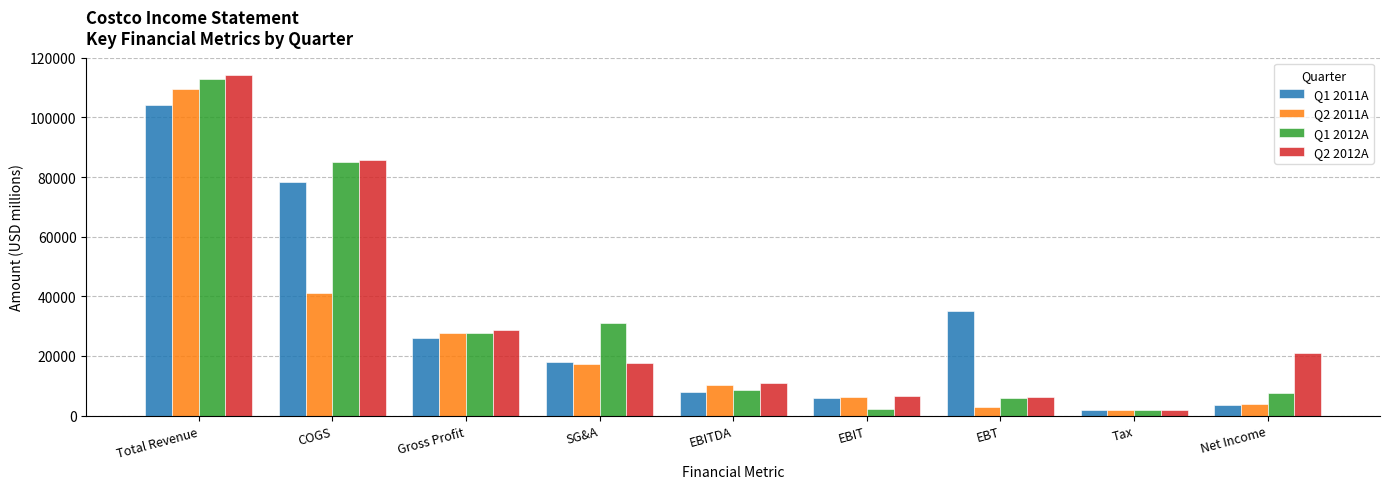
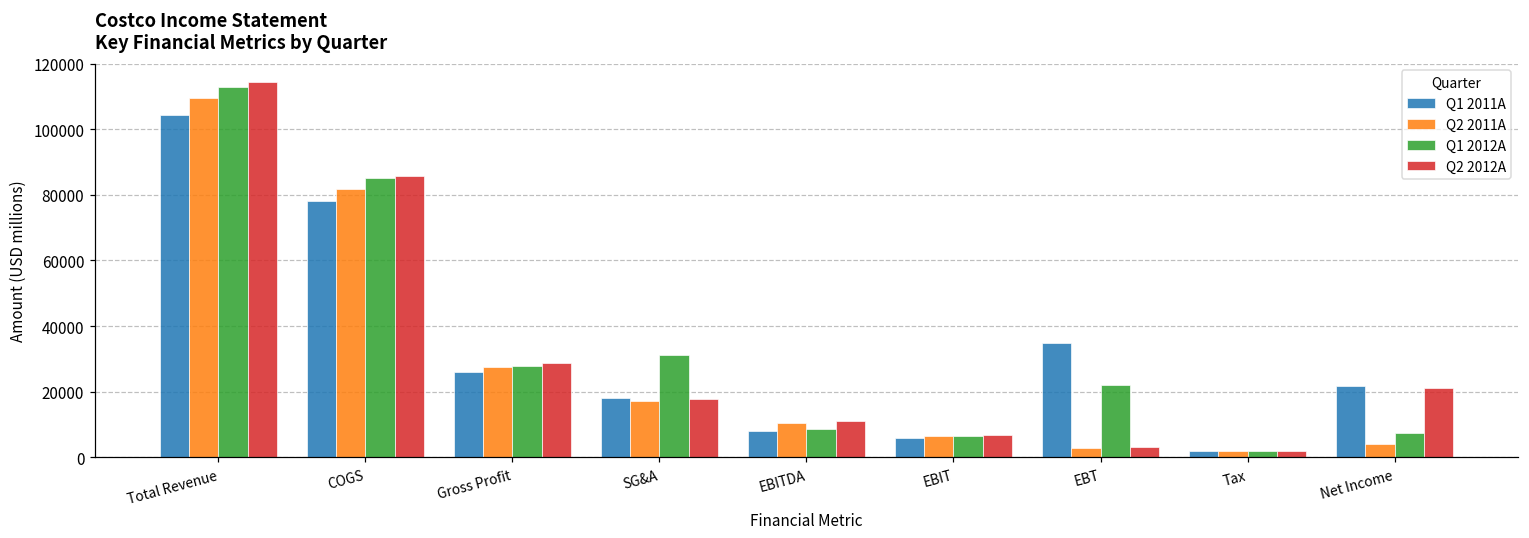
Q2 2011A, COGS: 41000 -> 82000
Q1 2012A, EBIT: 2000 -> 6000
Q1 2012A, EBT: 6000 -> 22000
Q2 2012A, EBT: 6000 -> 3000
Q1 2011A, Net Income: 4000 -> 22000
